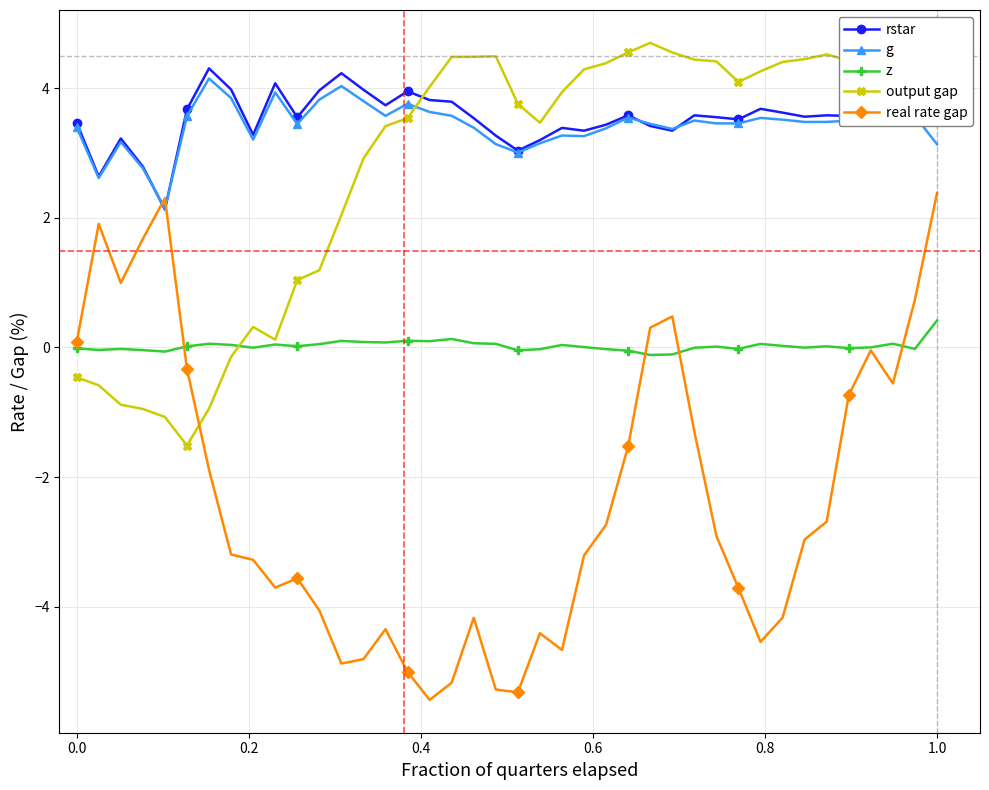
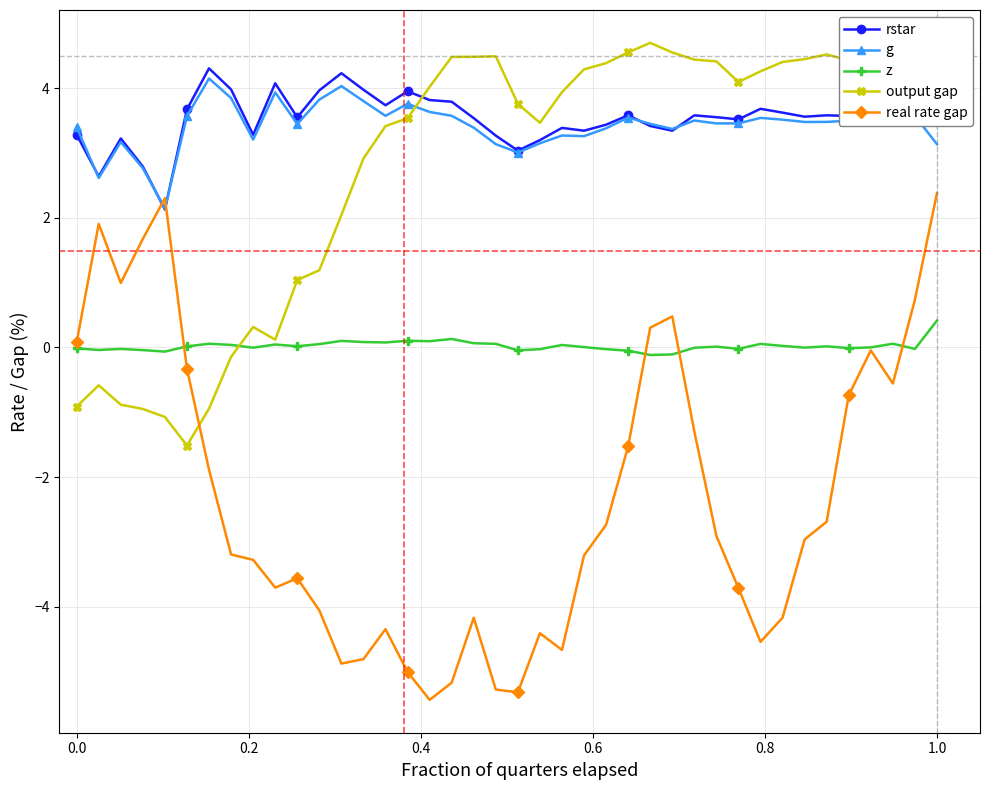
rstar, 0.0: 3.5 -> 3.3
output gap, 0.0: -0.5 -> -0.9
